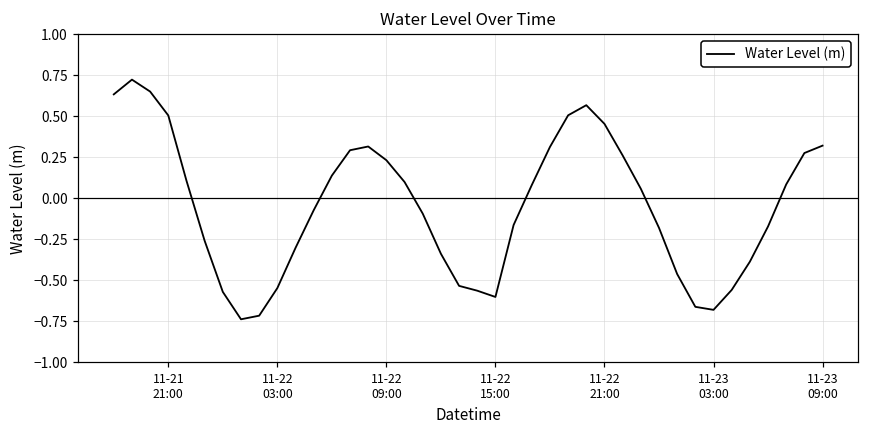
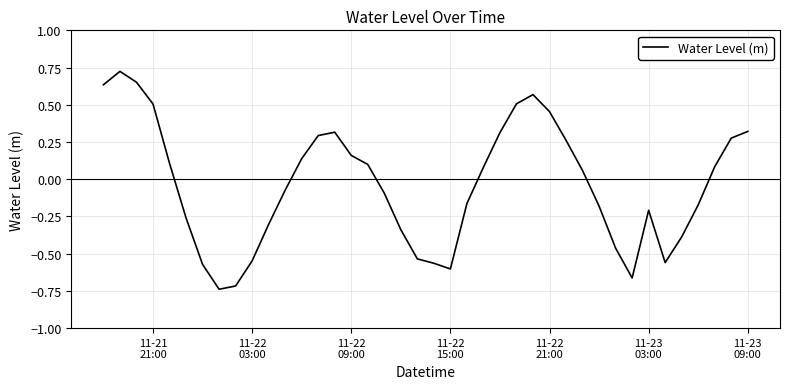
11-22 09:00: 0.23 -> 0.16
11-23 03:00: -0.68 -> -0.21
